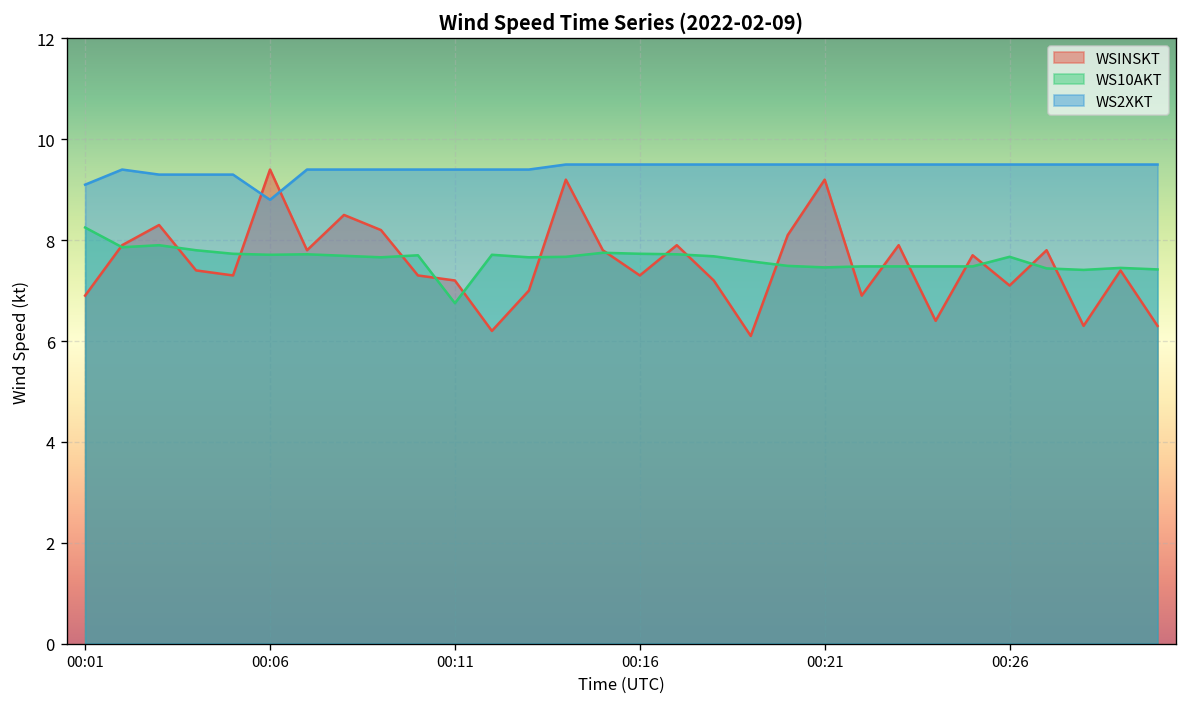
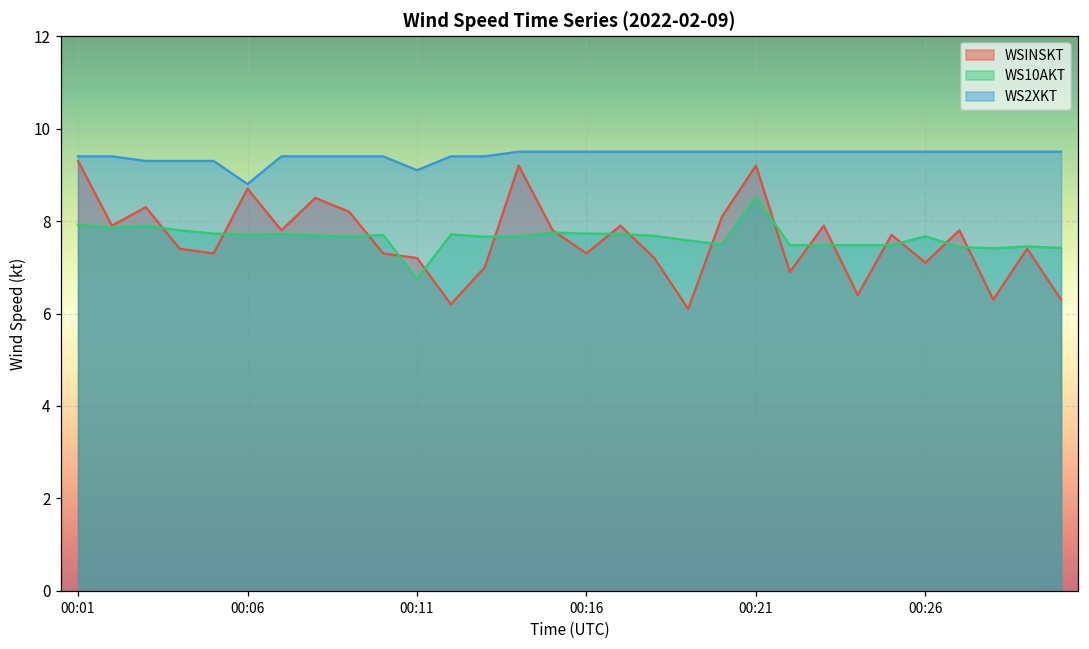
WSINSKT, 00:01: 6.9 -> 9.3
WS10AKT, 00:01: 8.3 -> 7.9
WS2XKT, 00:01: 9.1 -> 9.4
WSINSKT, 00:06: 9.4 -> 8.7
WS2XKT, 00:11: 9.4 -> 9.1
WS10AKT, 00:21: 7.5 -> 8.5
